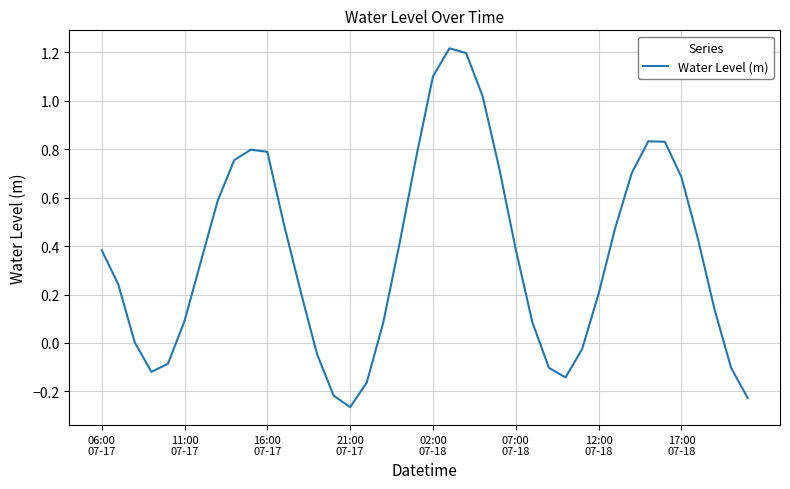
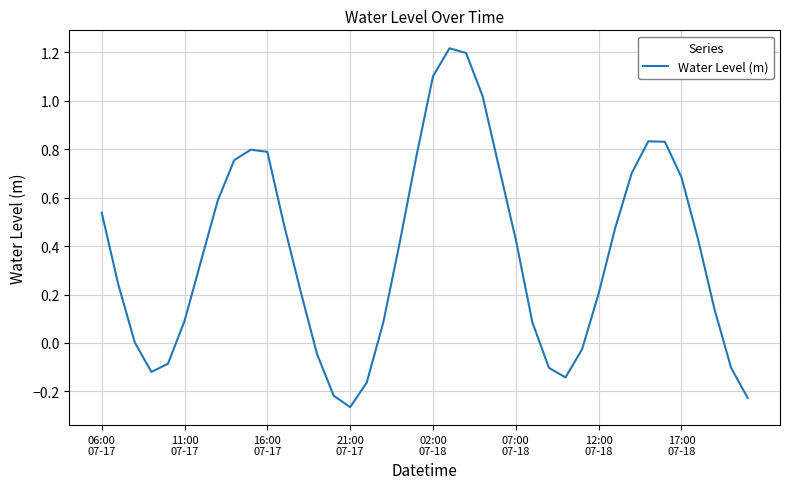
06:00 07-17: 0.38 -> 0.54
07:00 07-18: 0.39 -> 0.43
